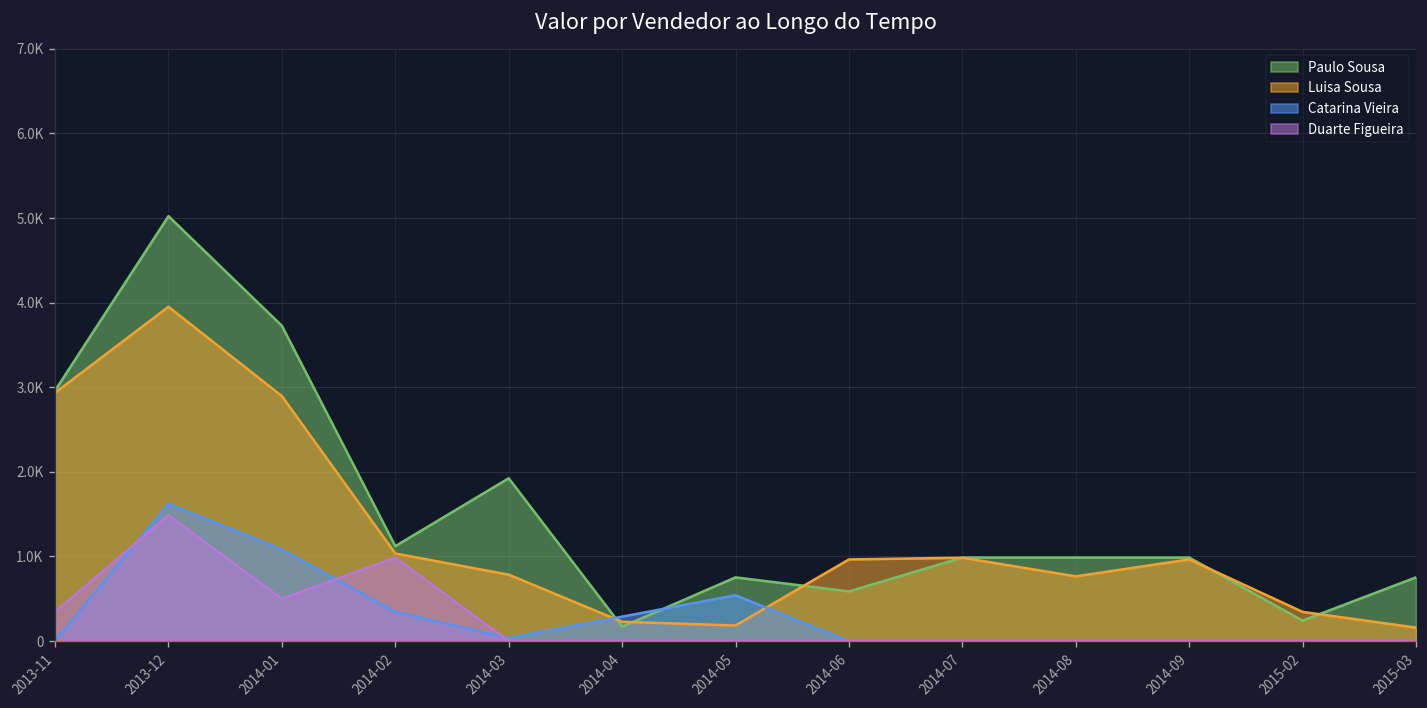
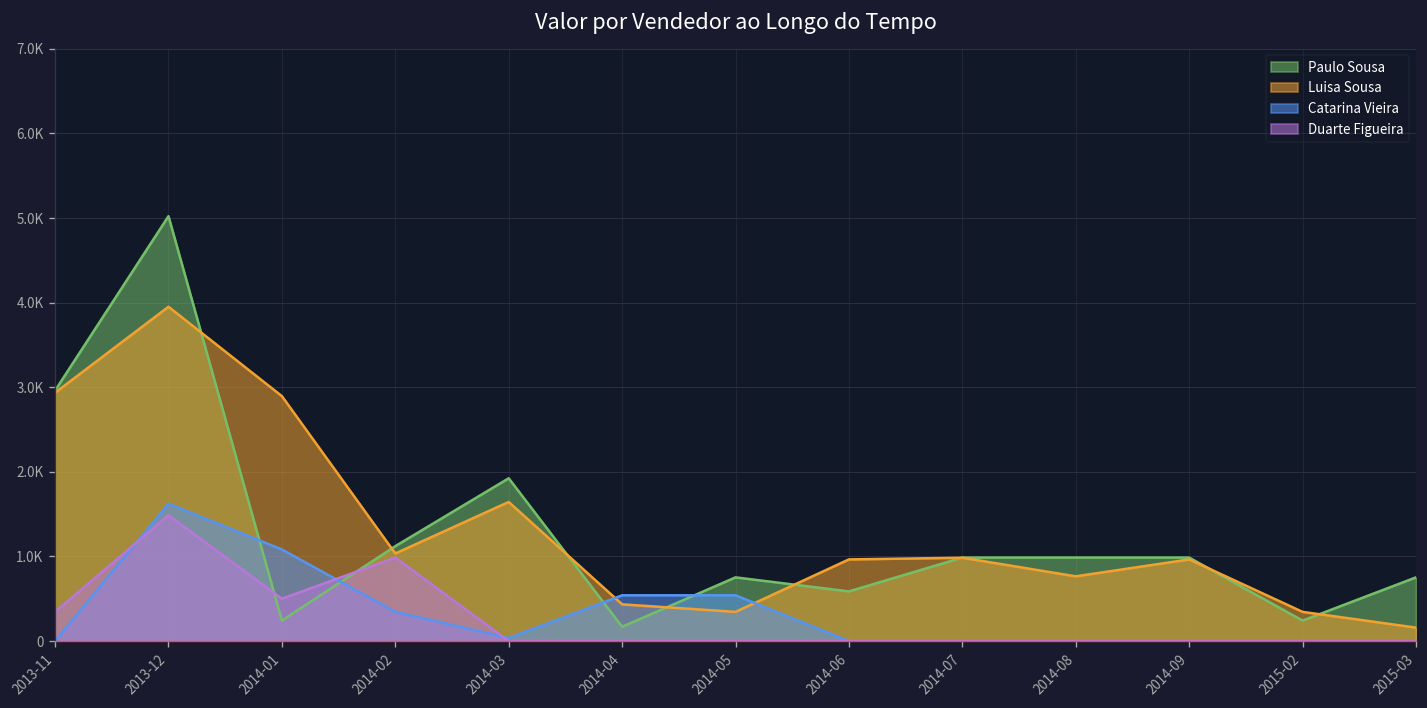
Paulo Sousa, 2014-01: 3700 -> 200
Luisa Sousa, 2014-03: 800 -> 1600
Luisa Sousa, 2014-04: 200 -> 400
Catarina Vieira, 2014-04: 300 -> 500
Luisa Sousa, 2014-05: 200 -> 300
